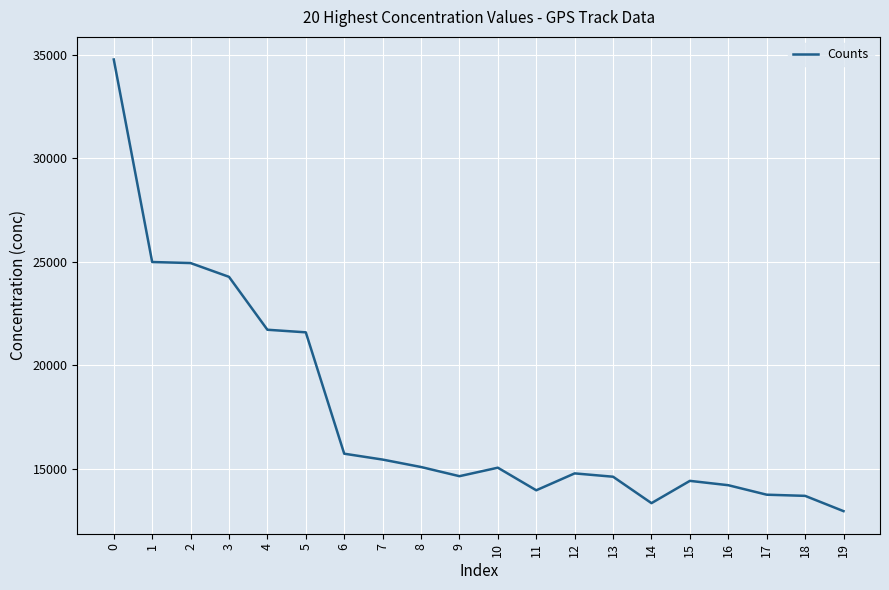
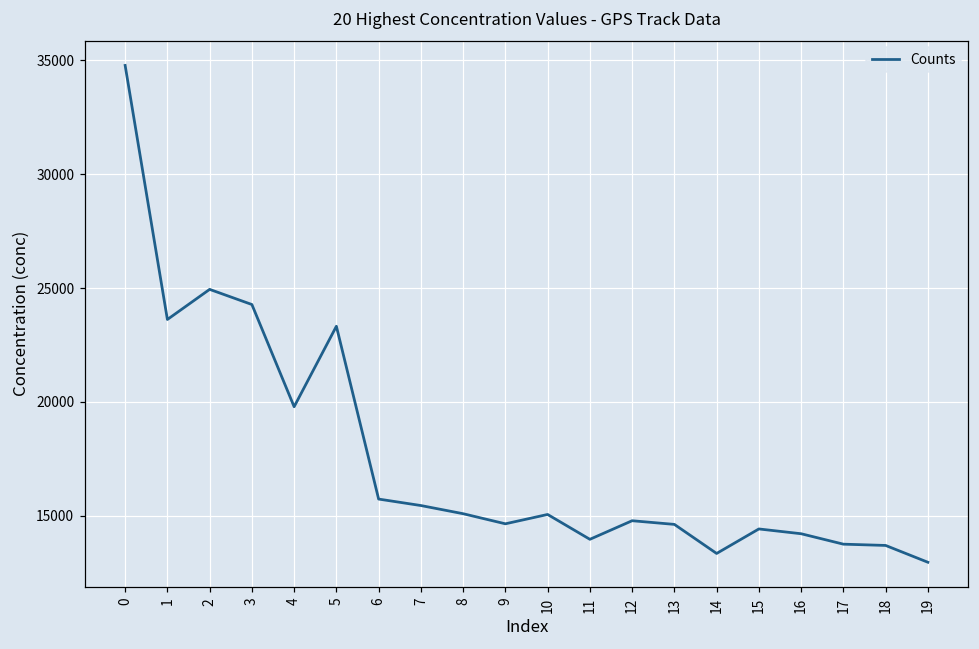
1: 25000 -> 23600
4: 21700 -> 19800
5: 21600 -> 23300
